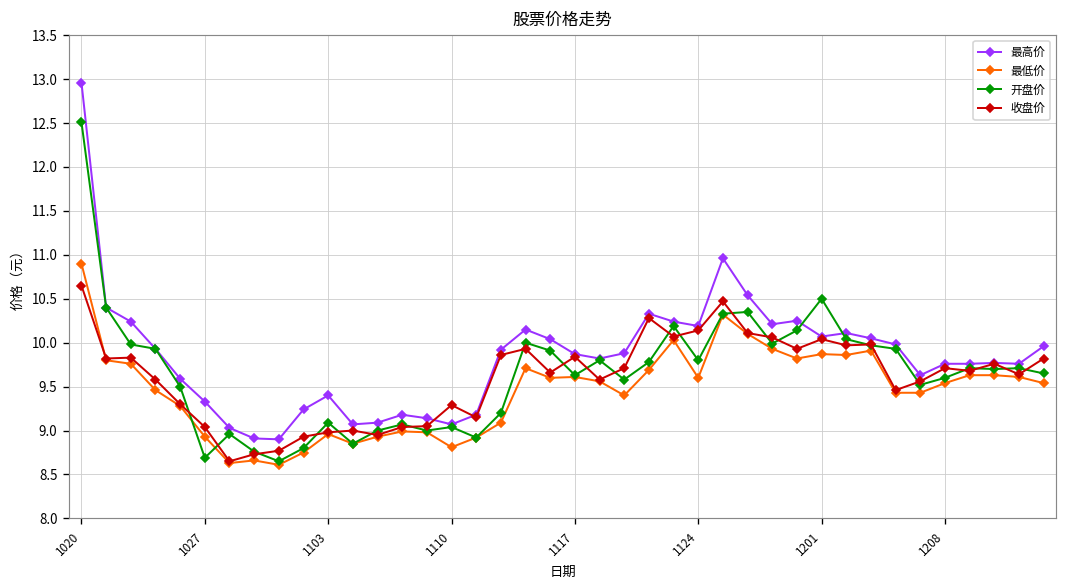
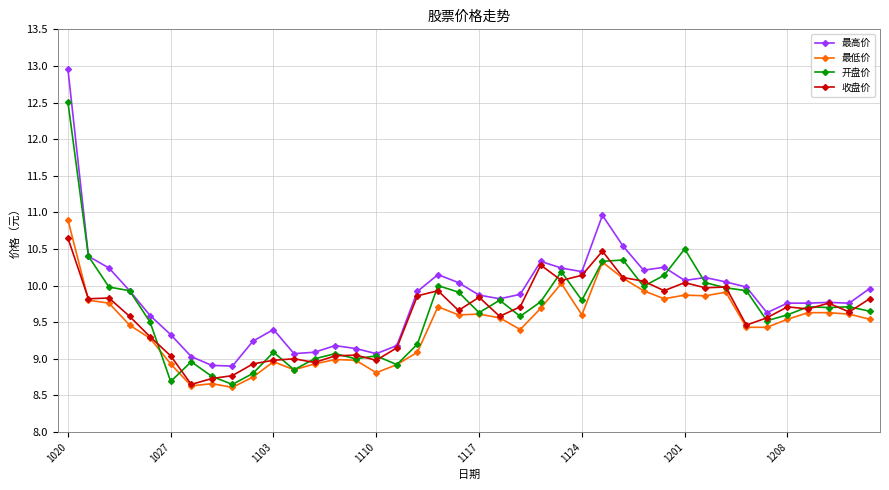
收盘价, 1110: 9.3 -> 9.0
